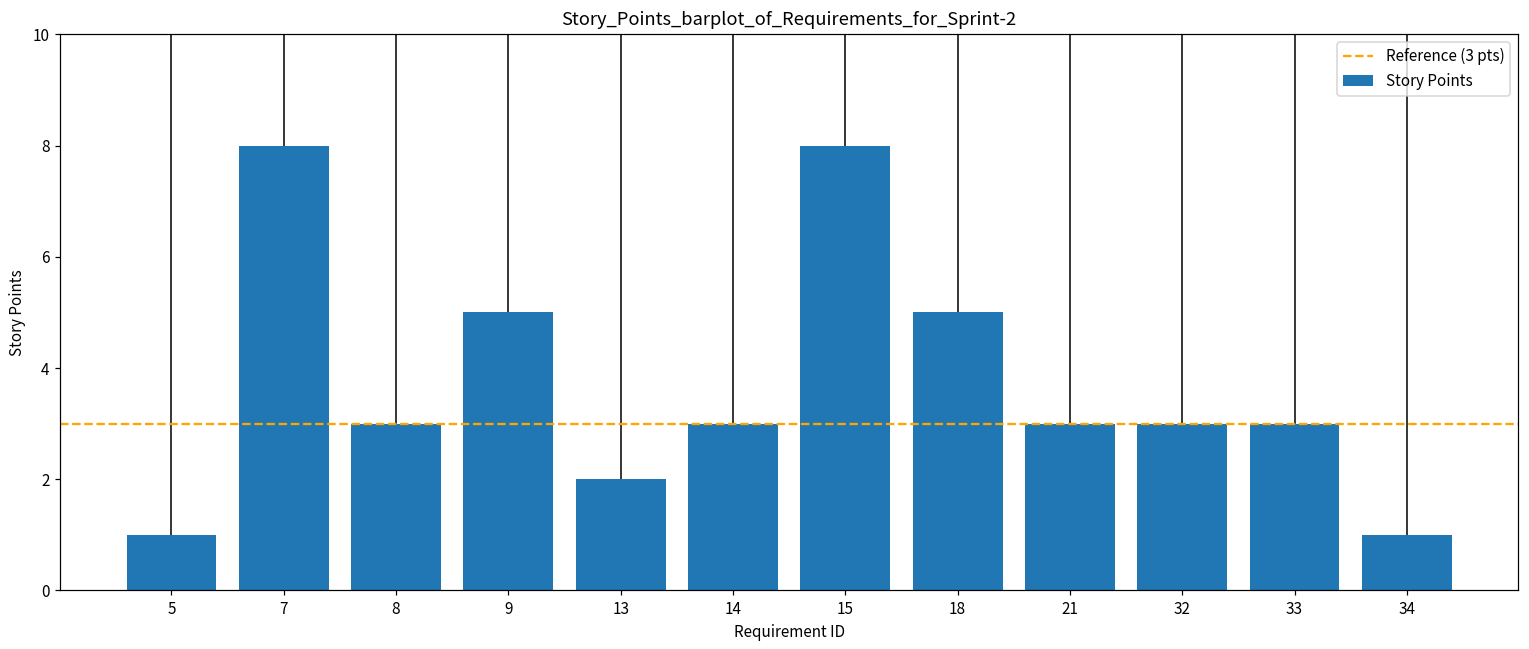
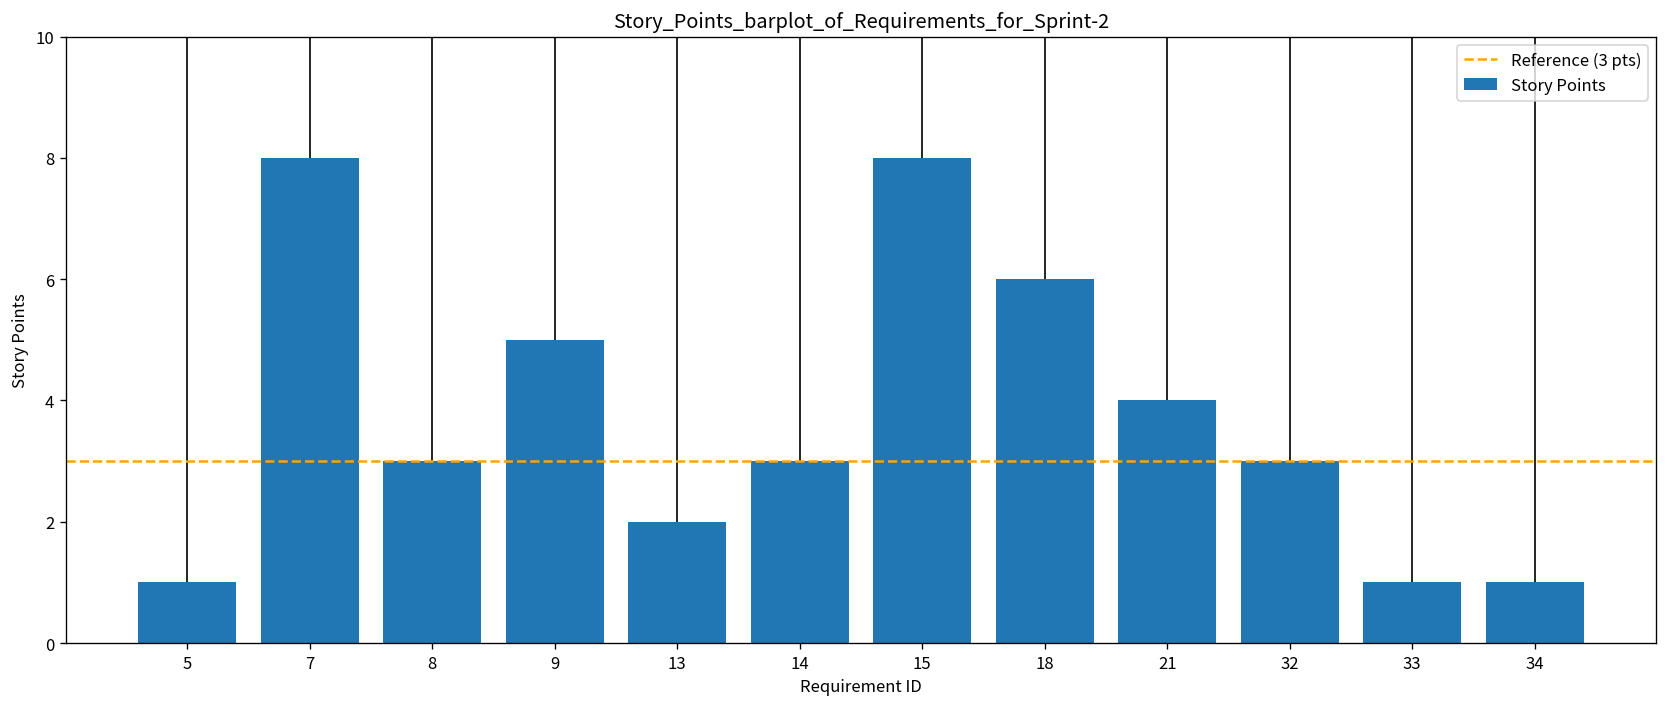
18: 5 -> 6
21: 3 -> 4
33: 3 -> 1
